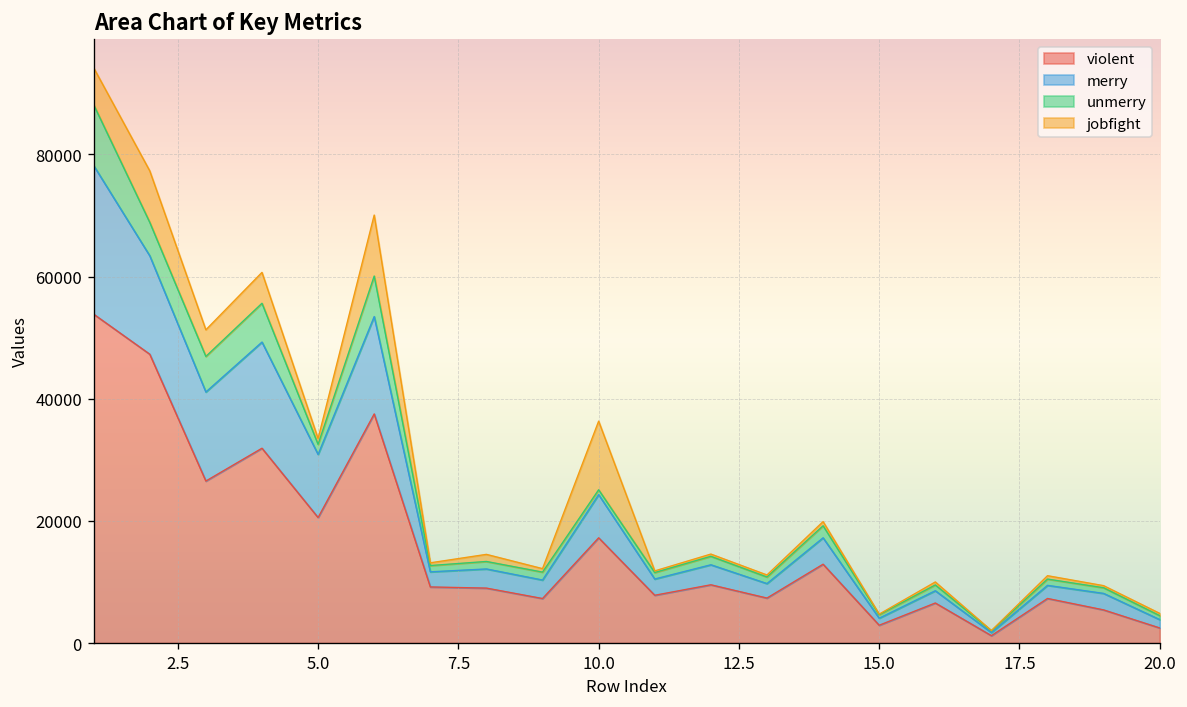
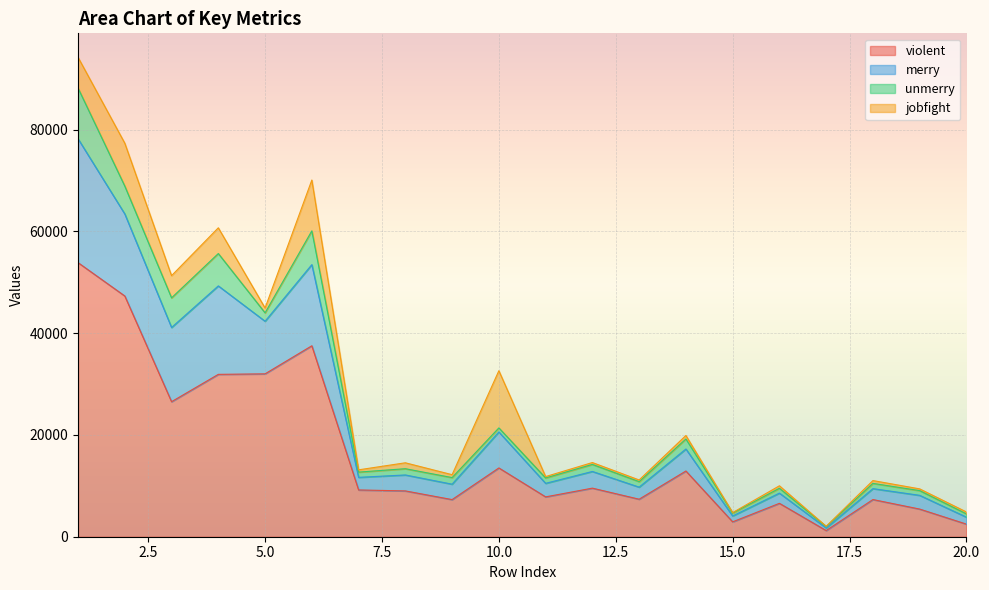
violent, 5.0: 21000 -> 32000
violent, 10.0: 17000 -> 14000
